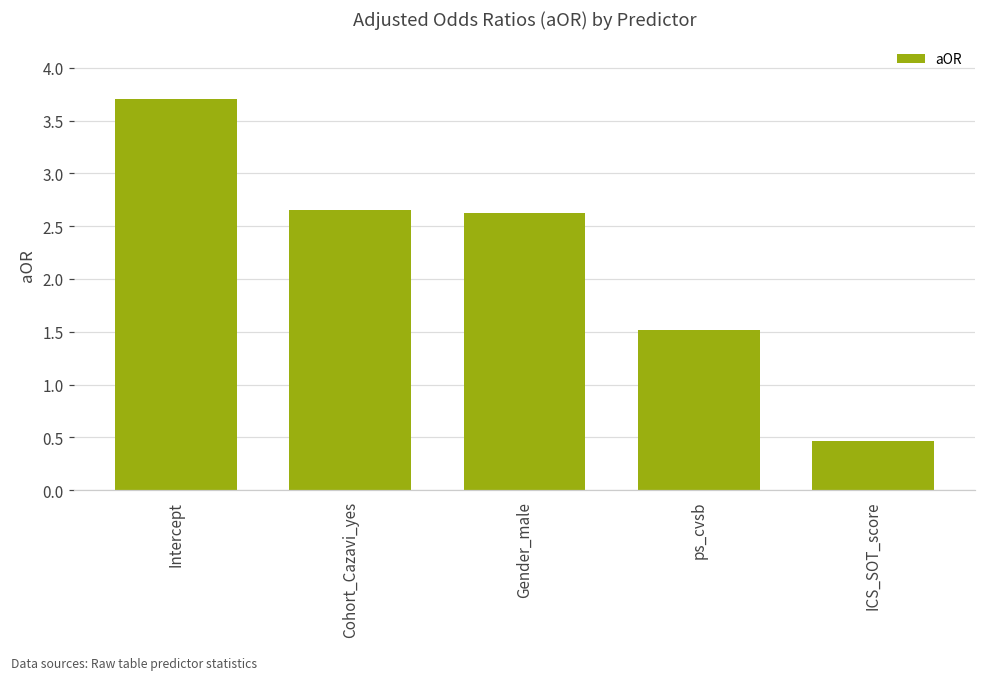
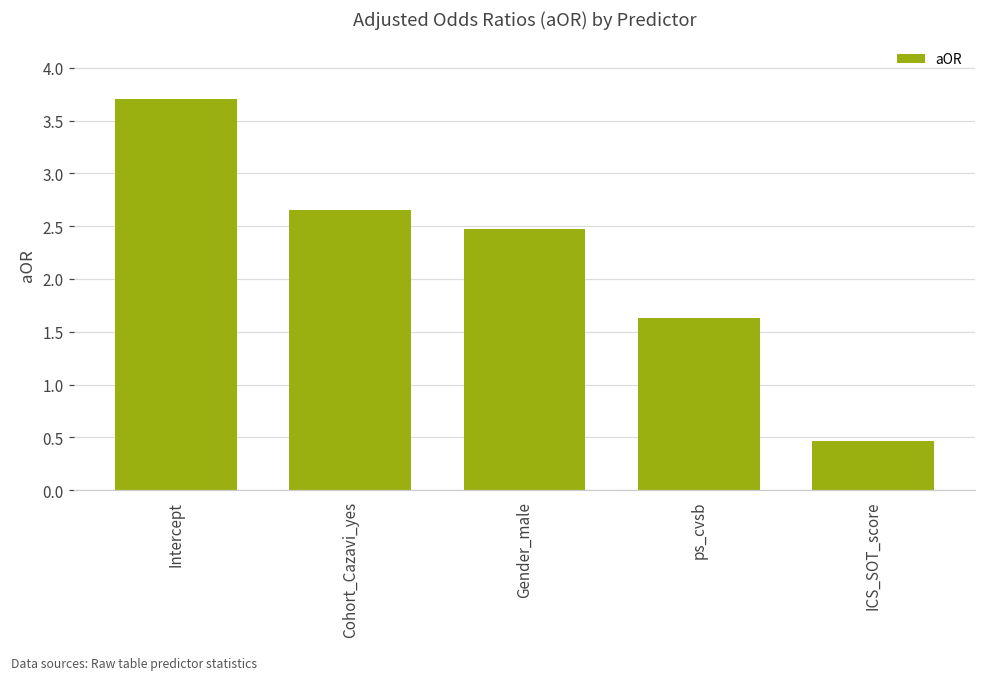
Gender_male: 2.6 -> 2.5
ps_cvsb: 1.5 -> 1.6
